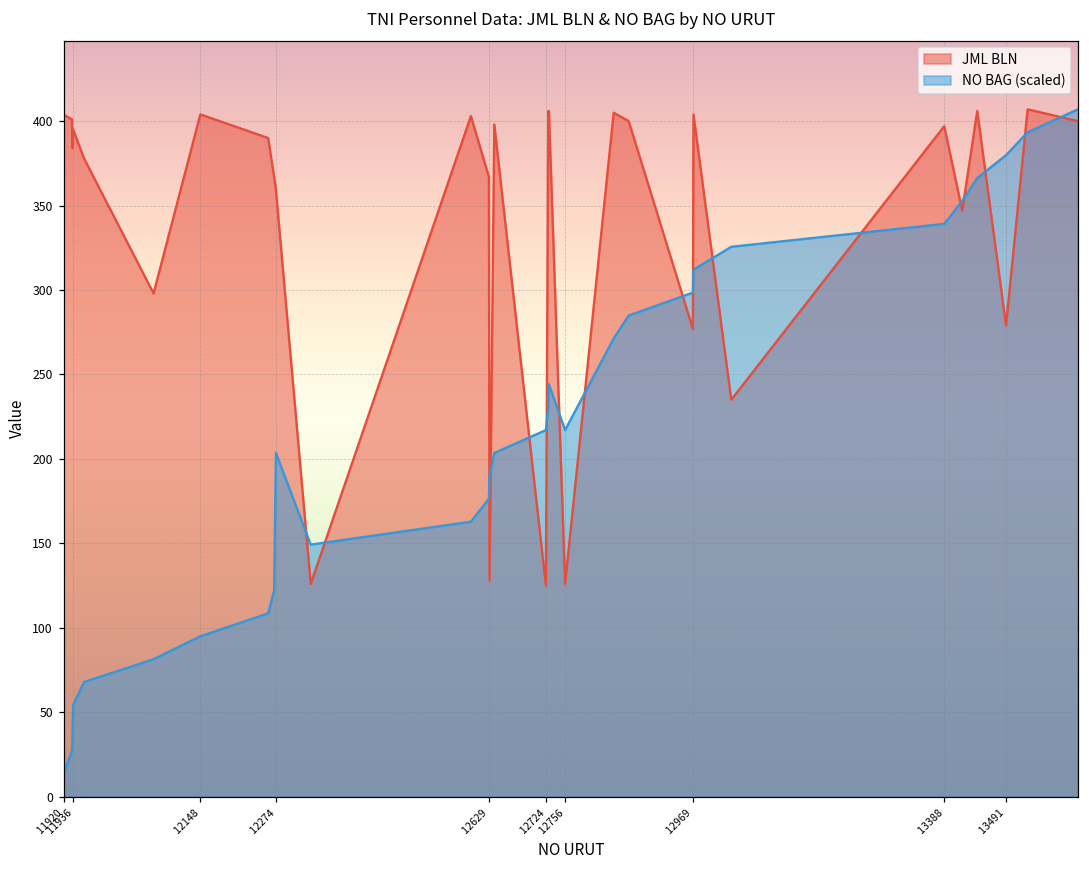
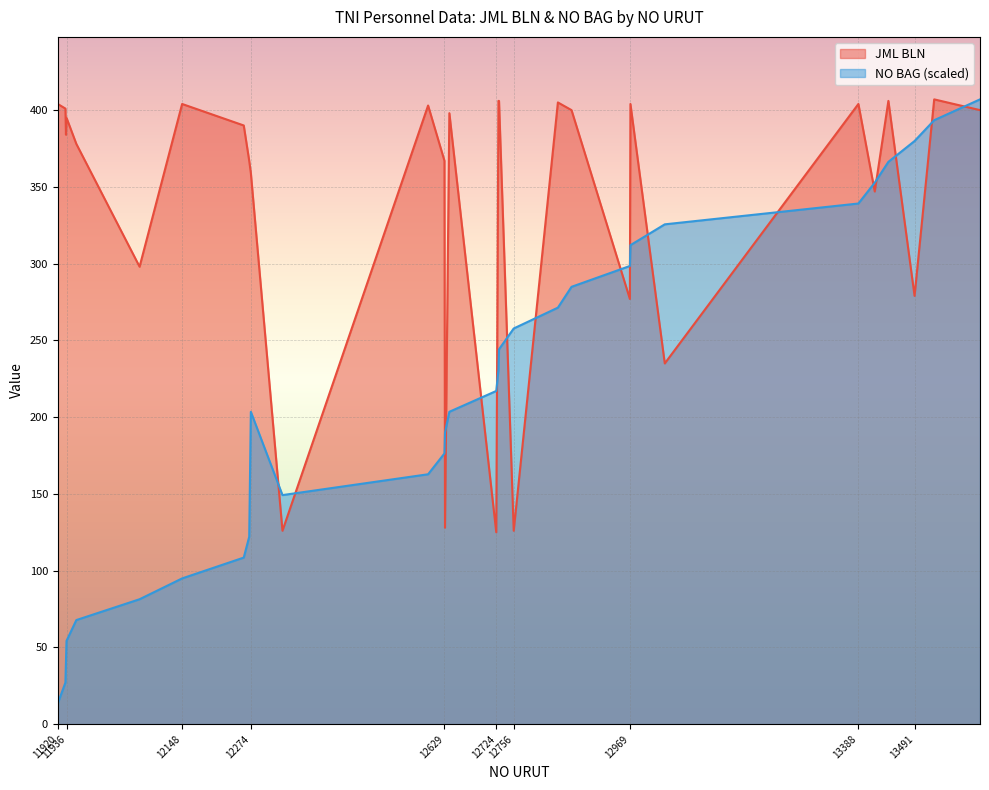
NO BAG (scaled), 12756: 217 -> 258
JML BLN, 13388: 397 -> 404
